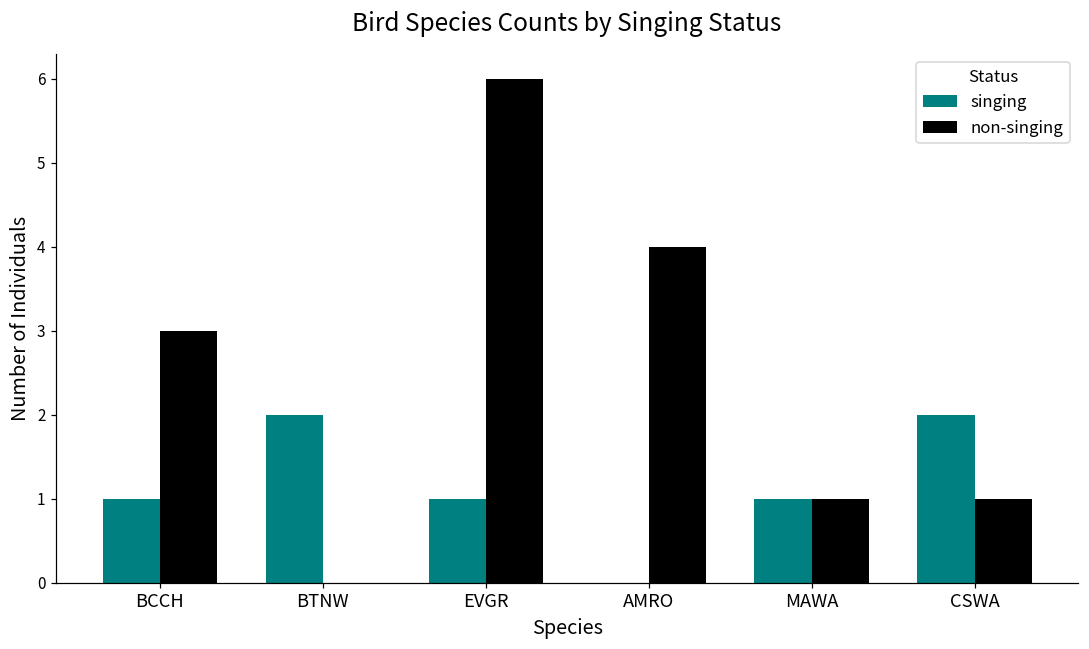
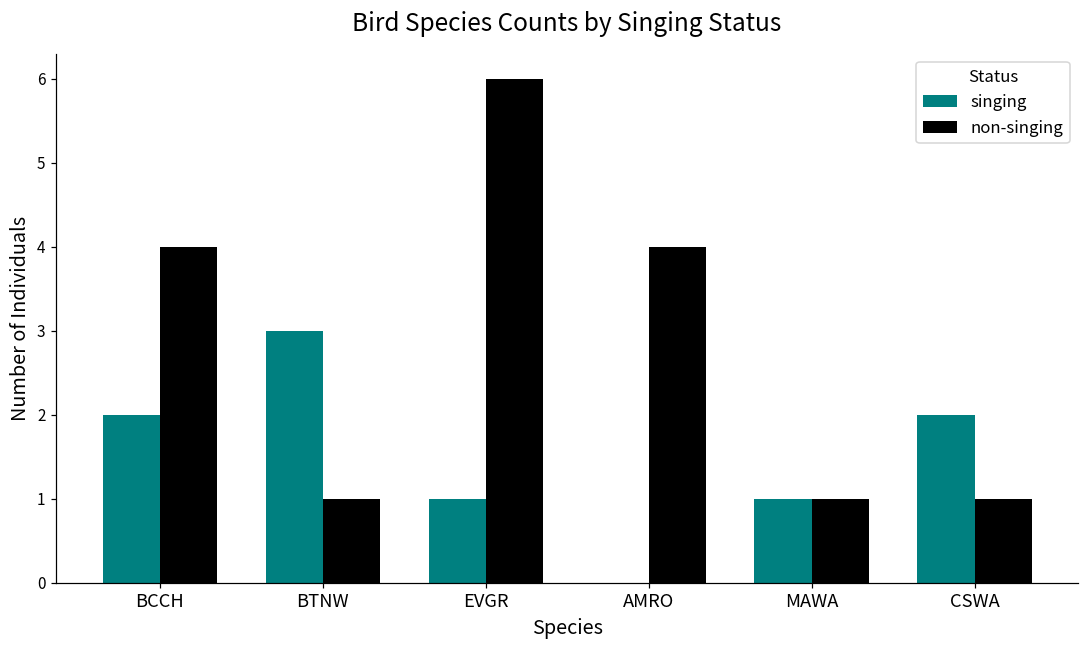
singing, BCCH: 1 -> 2
non-singing, BCCH: 3 -> 4
singing, BTNW: 2 -> 3
non-singing, BTNW: 0 -> 1
